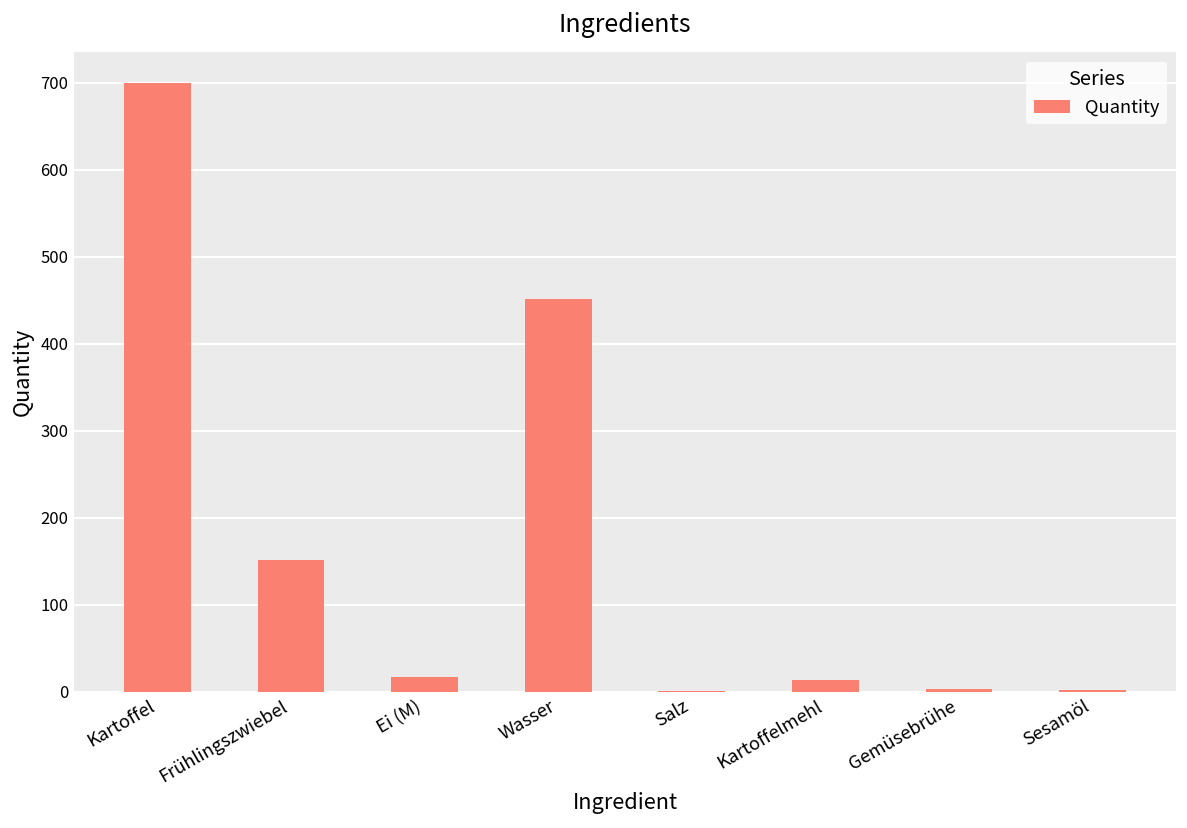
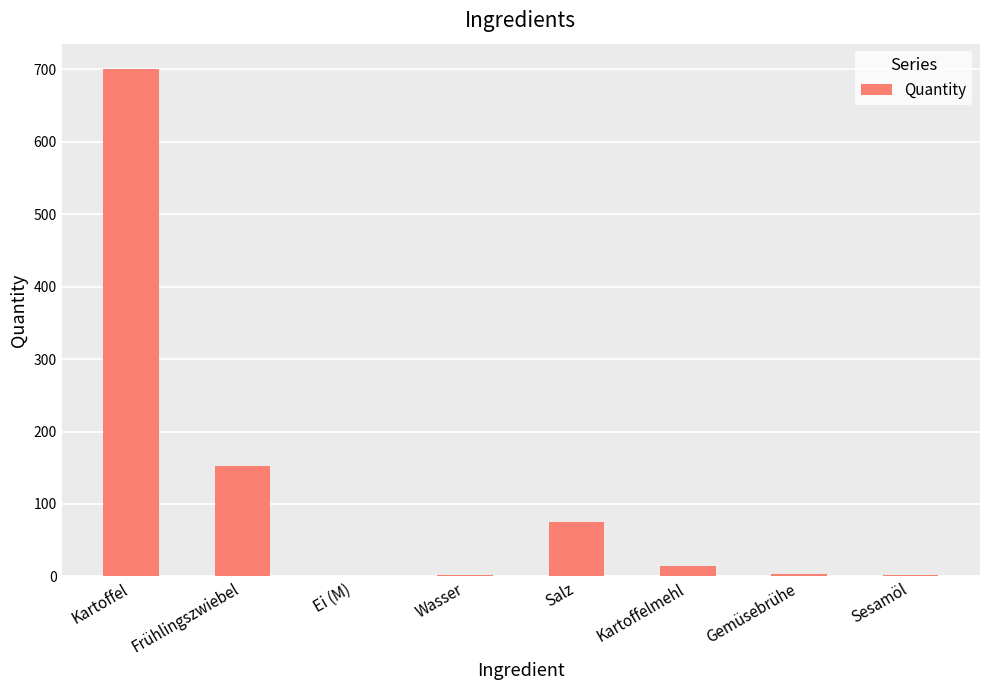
Ei (M): 20 -> 0
Wasser: 450 -> 0
Salz: 0 -> 80
